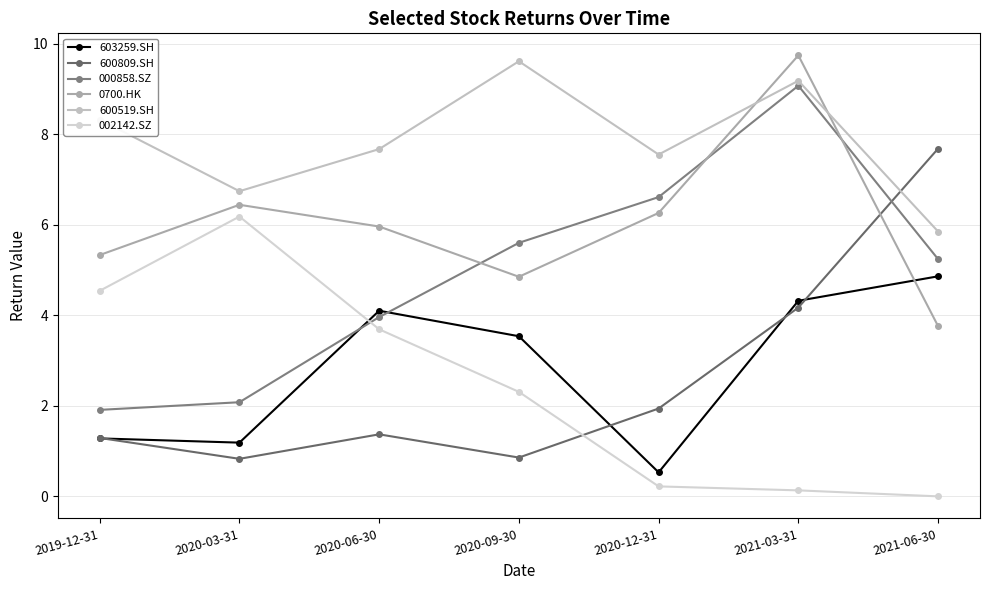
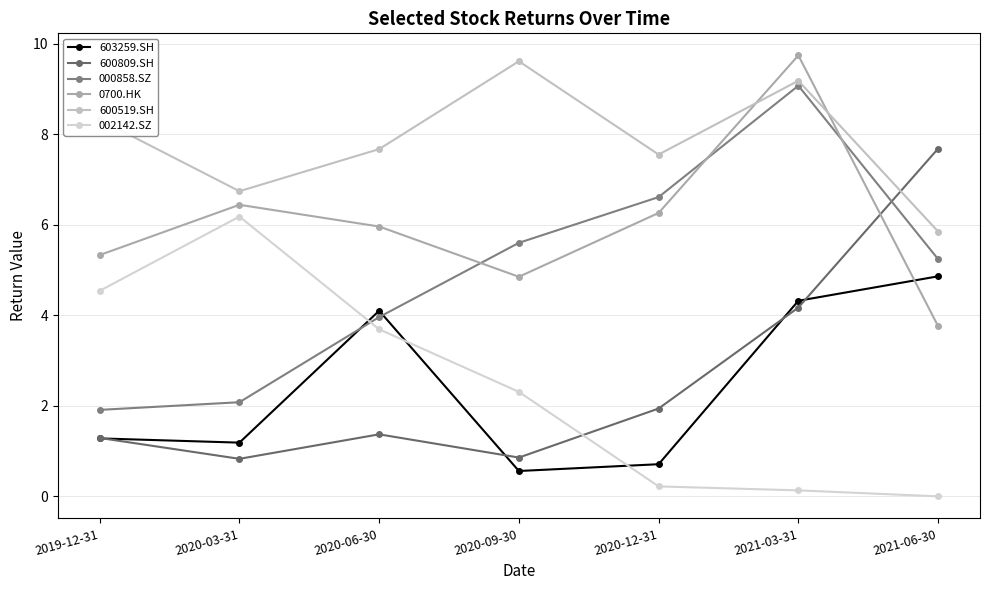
603259.SH, 2020-09-30: 3.5 -> 0.6
603259.SH, 2020-12-31: 0.5 -> 0.7
